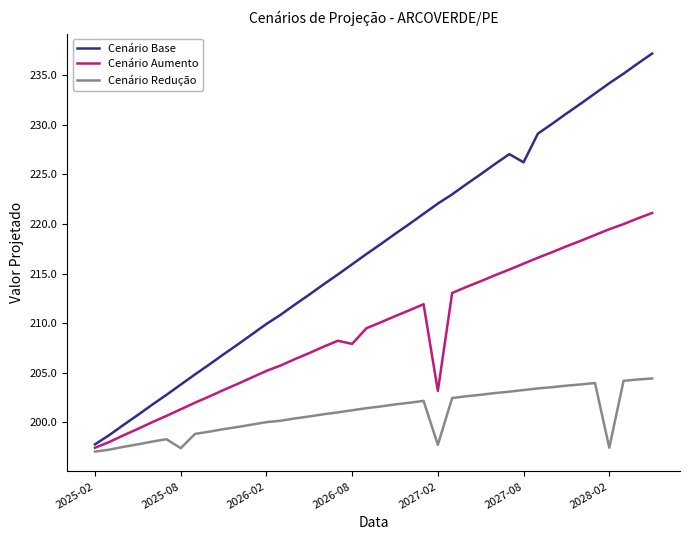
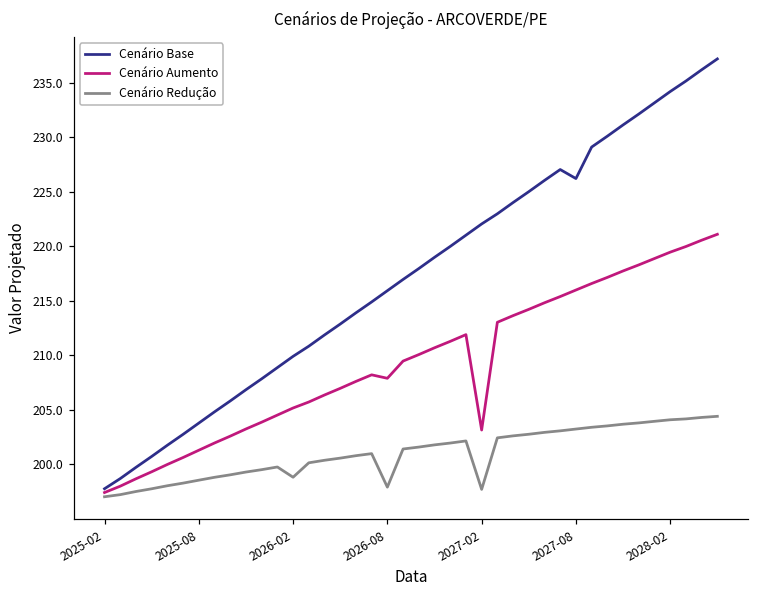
Cenário Redução, 2025-08: 197 -> 199
Cenário Redução, 2026-02: 200 -> 199
Cenário Redução, 2026-08: 201 -> 198
Cenário Redução, 2028-02: 197 -> 204
